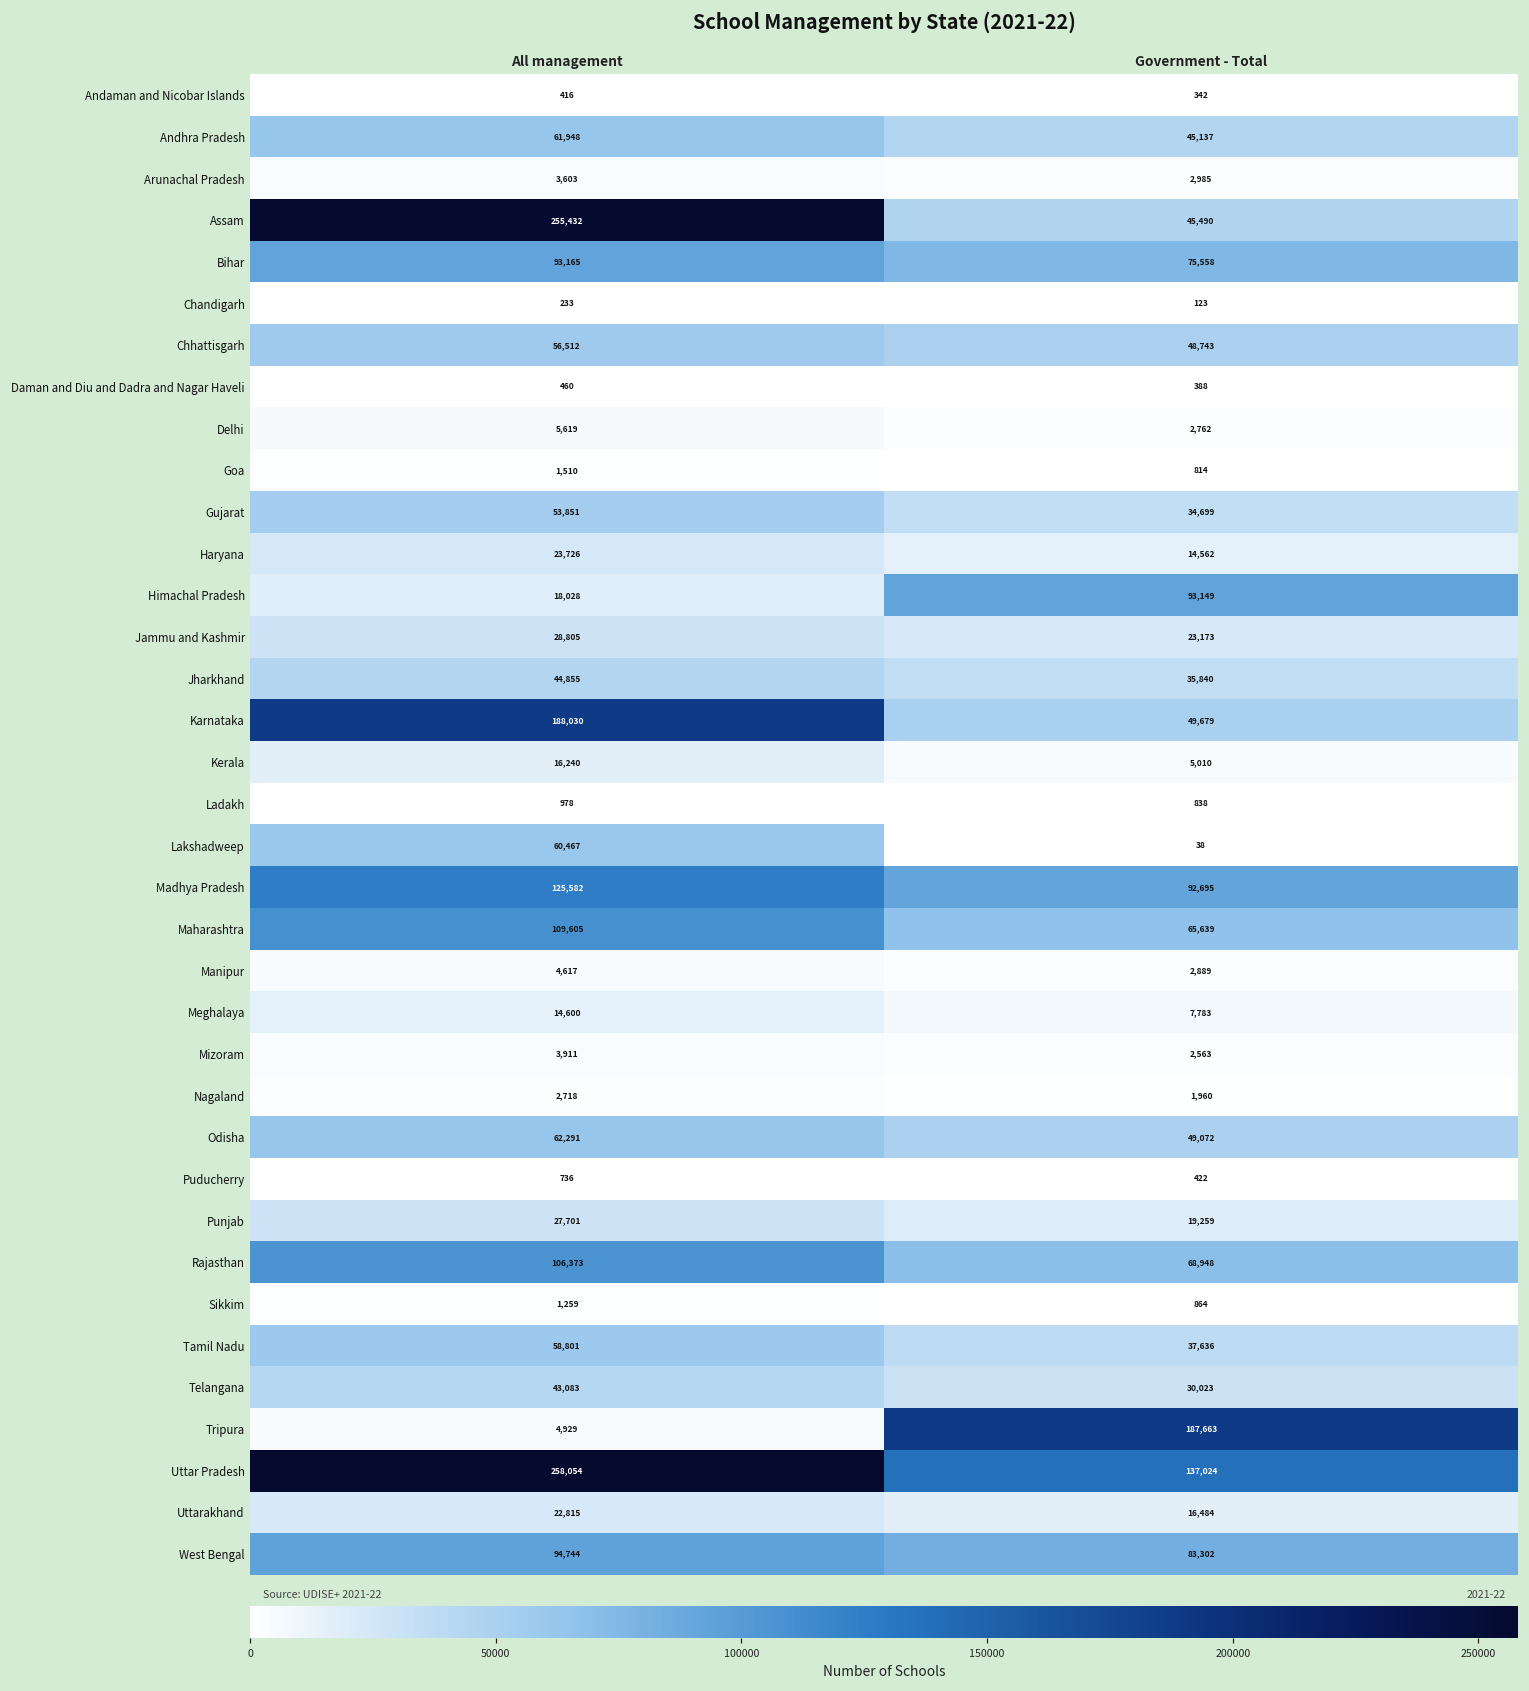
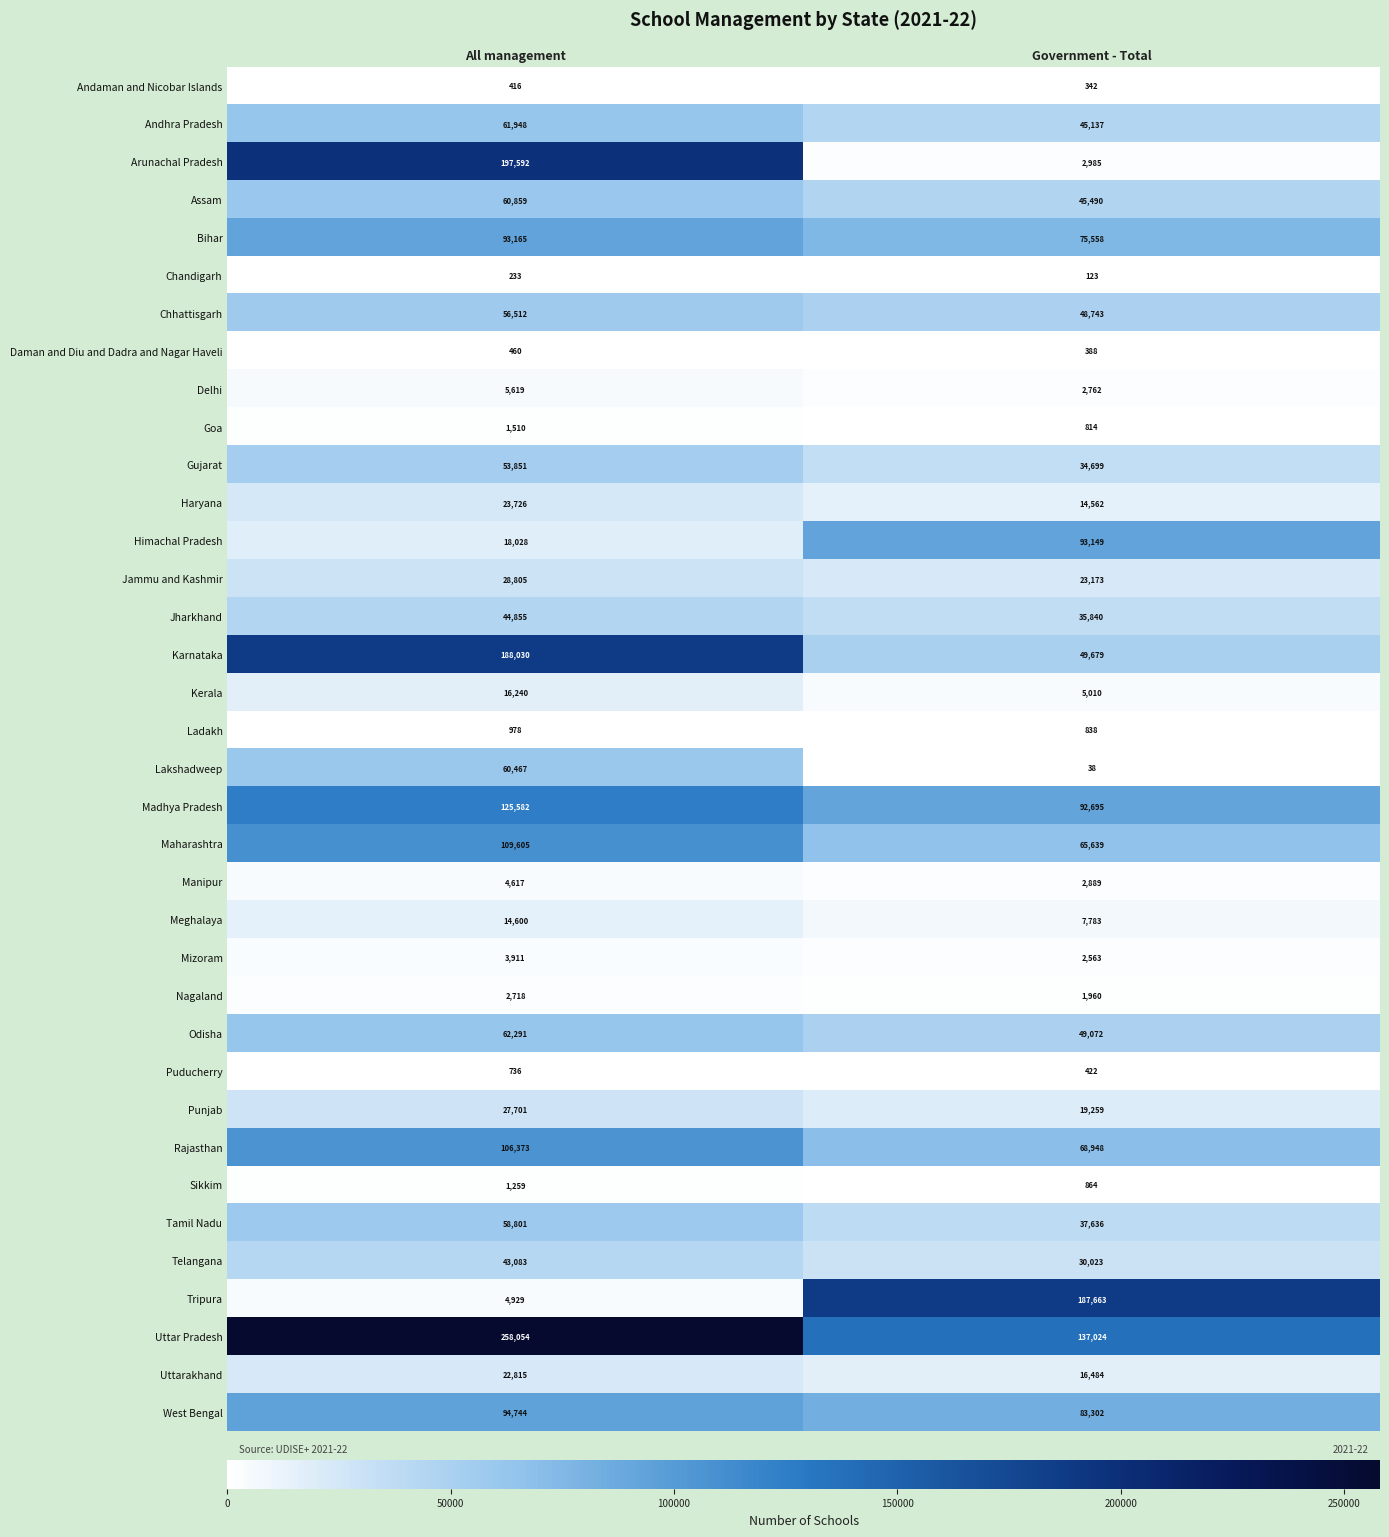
Arunachal Pradesh, All management: 3,603 -> 197,592
Assam, All management: 255,432 -> 60,859
